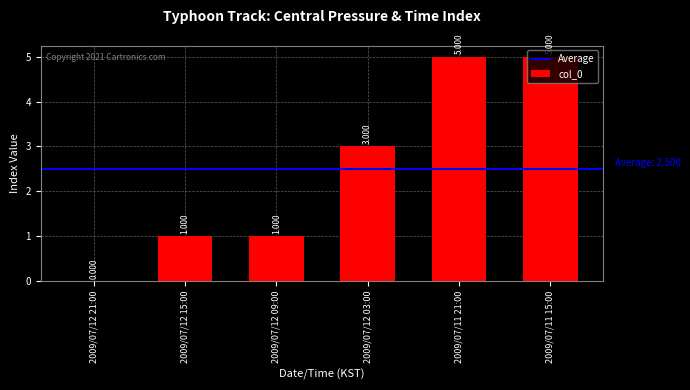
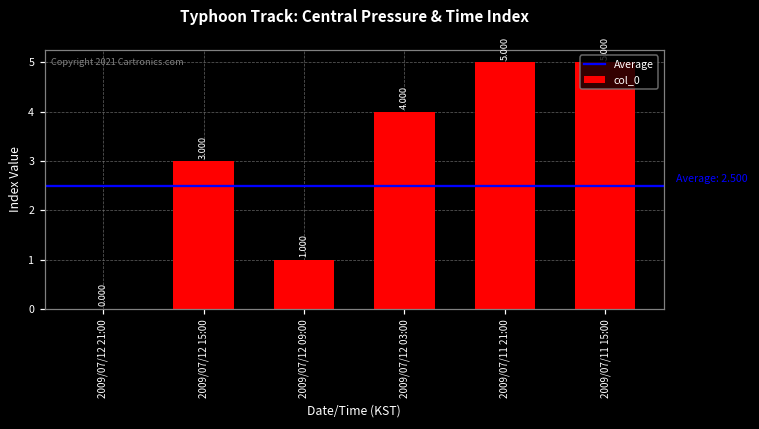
2009/07/12 15:00: 1.000 -> 3.000
2009/07/12 03:00: 3.000 -> 4.000
